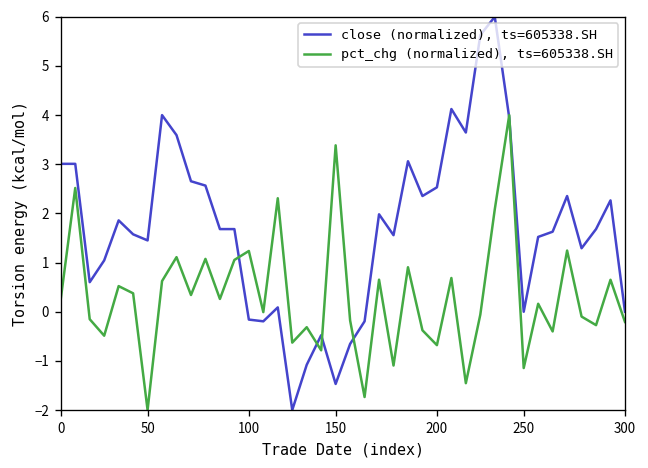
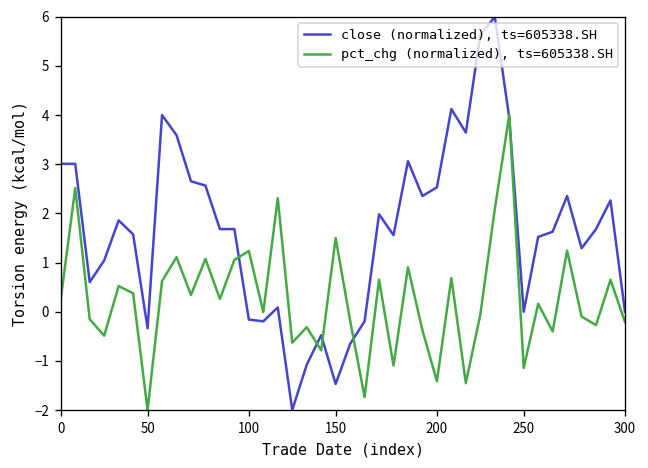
close (normalized), ts=605338.SH, 50: 1.5 -> -0.3
pct_chg (normalized), ts=605338.SH, 150: 3.4 -> 1.5
pct_chg (normalized), ts=605338.SH, 200: -0.7 -> -1.4
